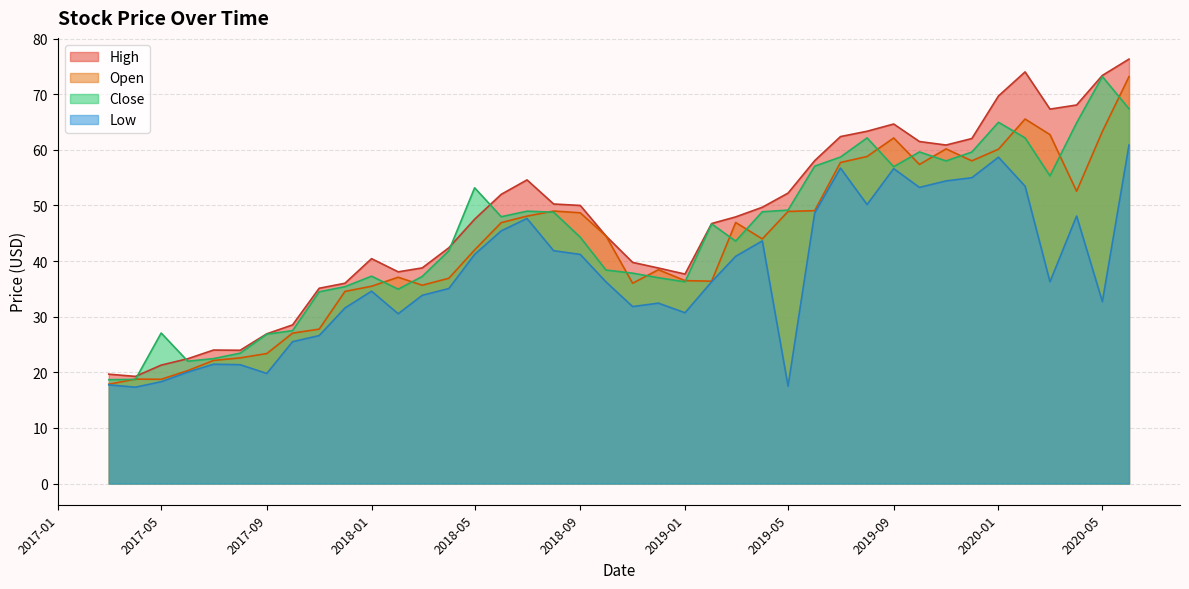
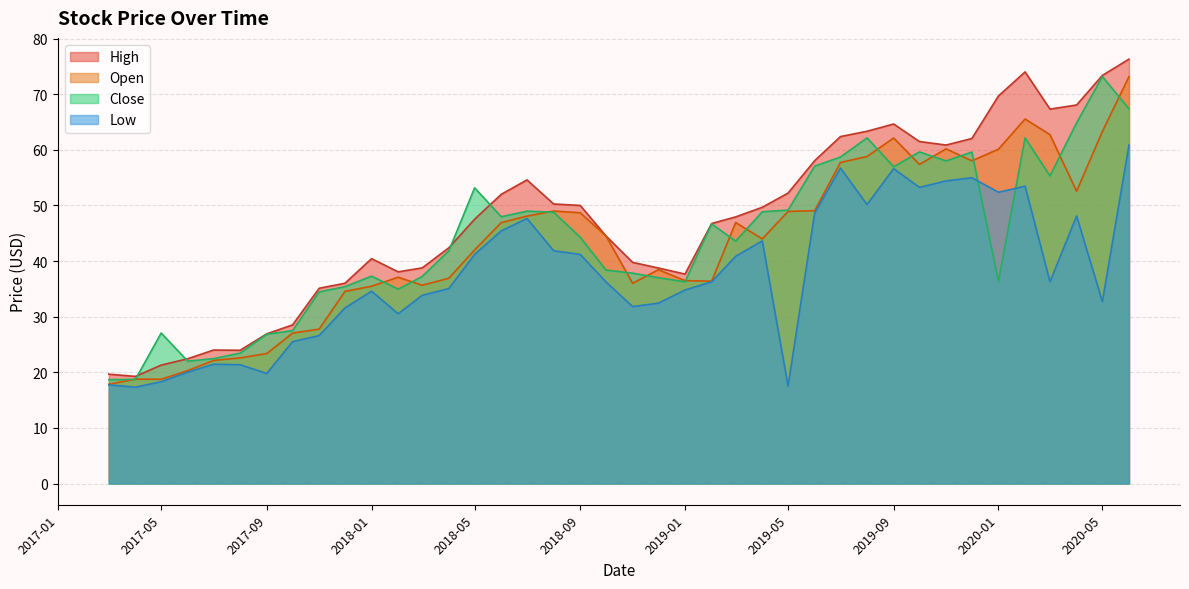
Low, 2019-01: 31 -> 35
Close, 2020-01: 65 -> 36
Low, 2020-01: 59 -> 52
